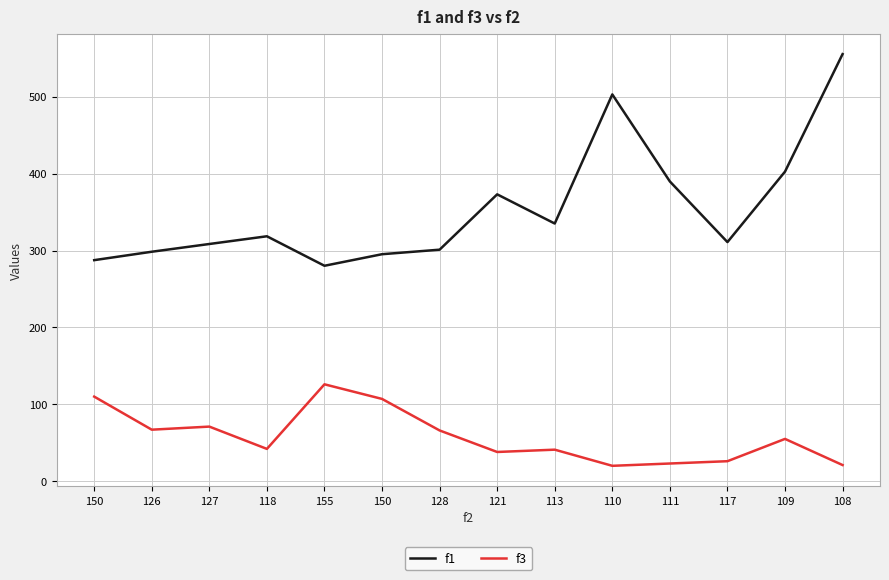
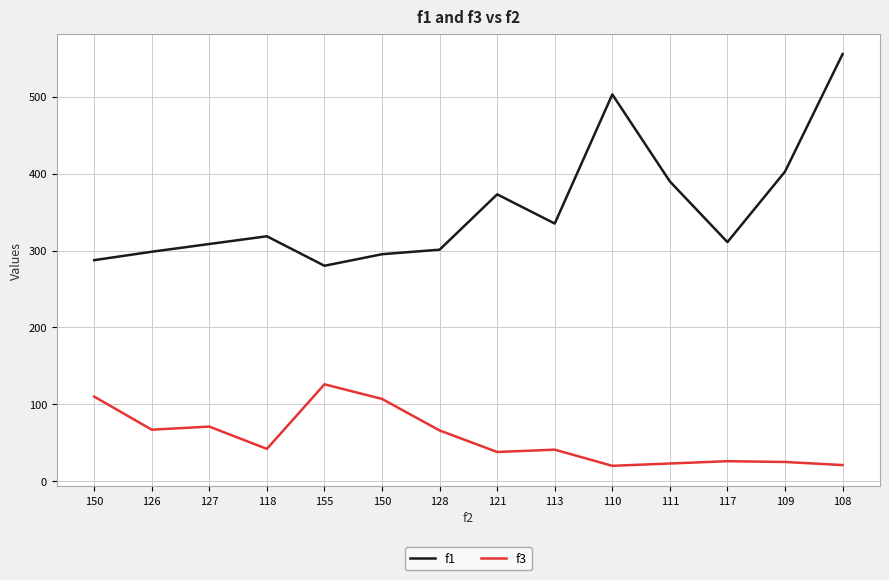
f3, 109: 60 -> 30
